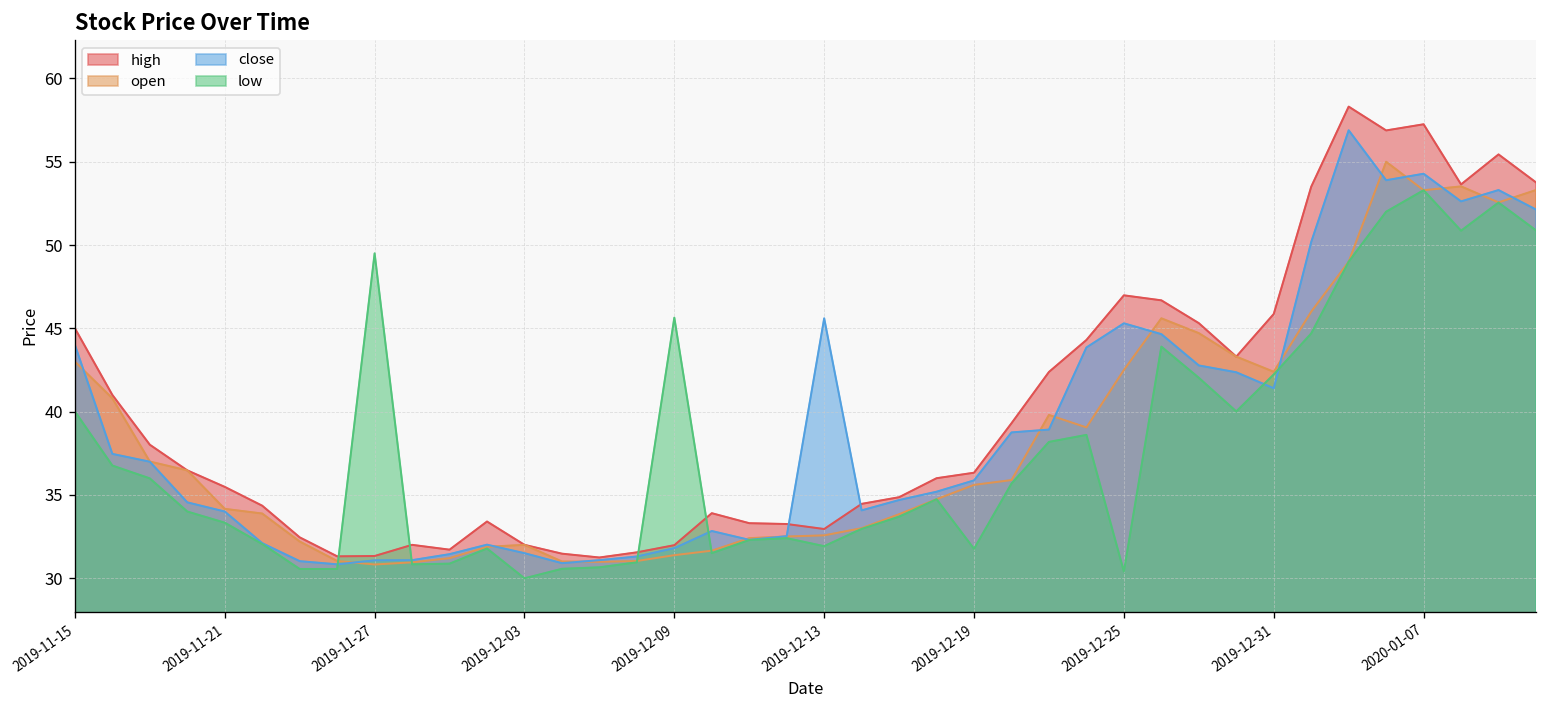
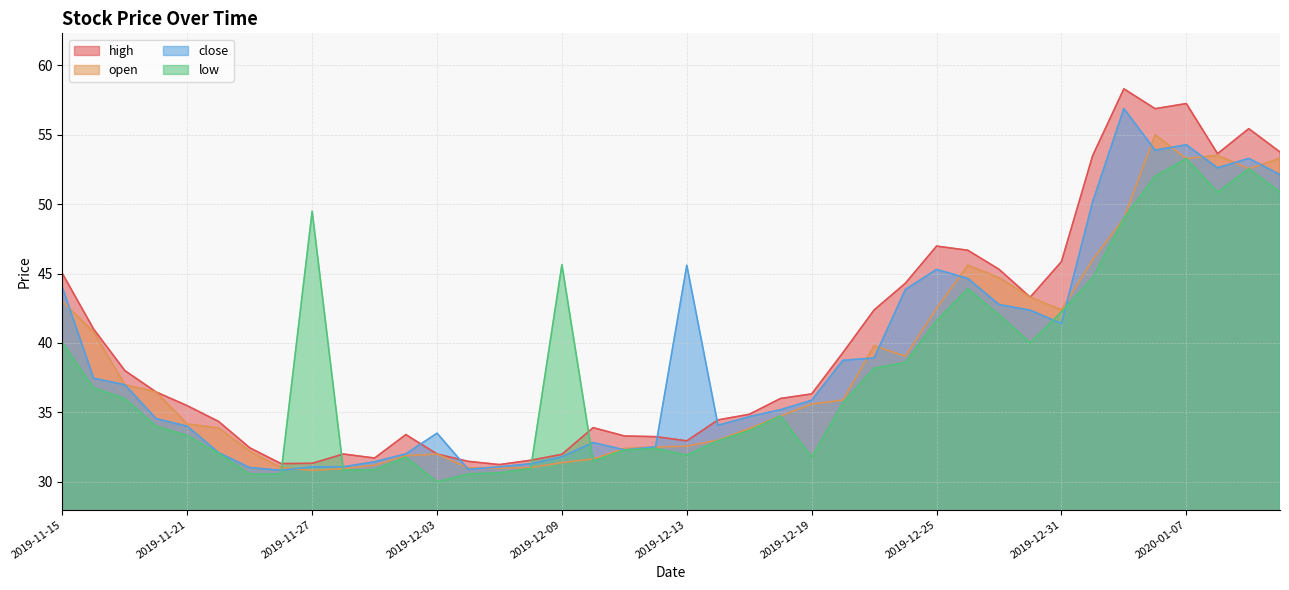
close, 2019-12-03: 31.5 -> 33.5
low, 2019-12-25: 30.4 -> 41.6
